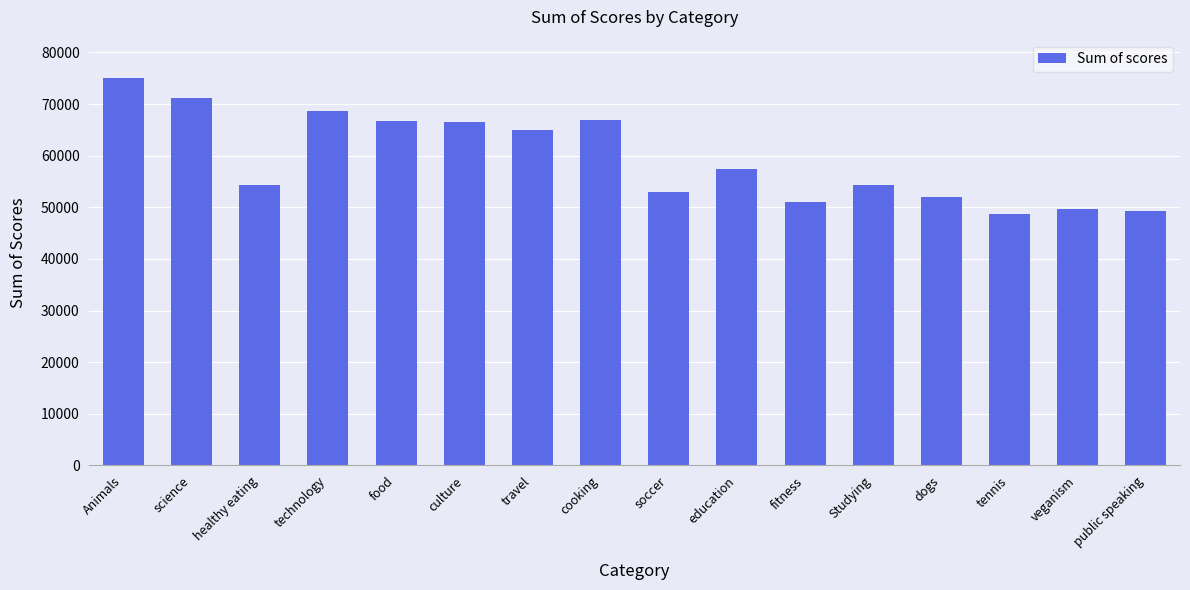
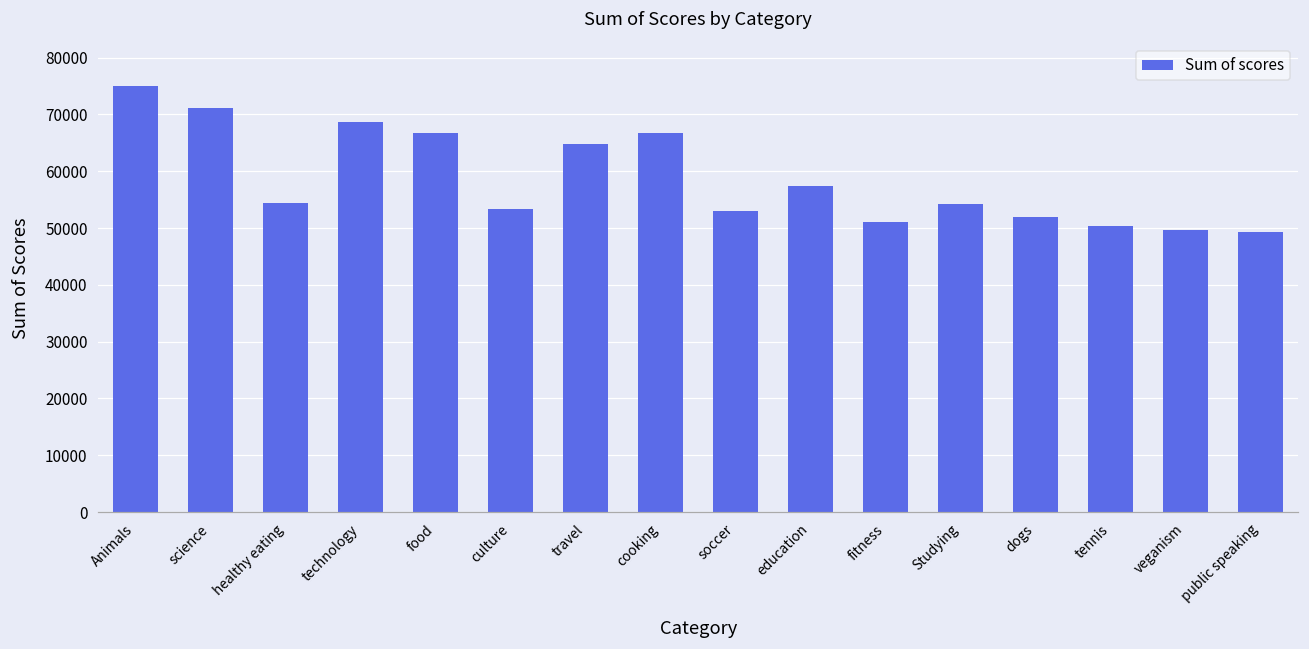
culture: 67000 -> 53000
tennis: 49000 -> 50000
